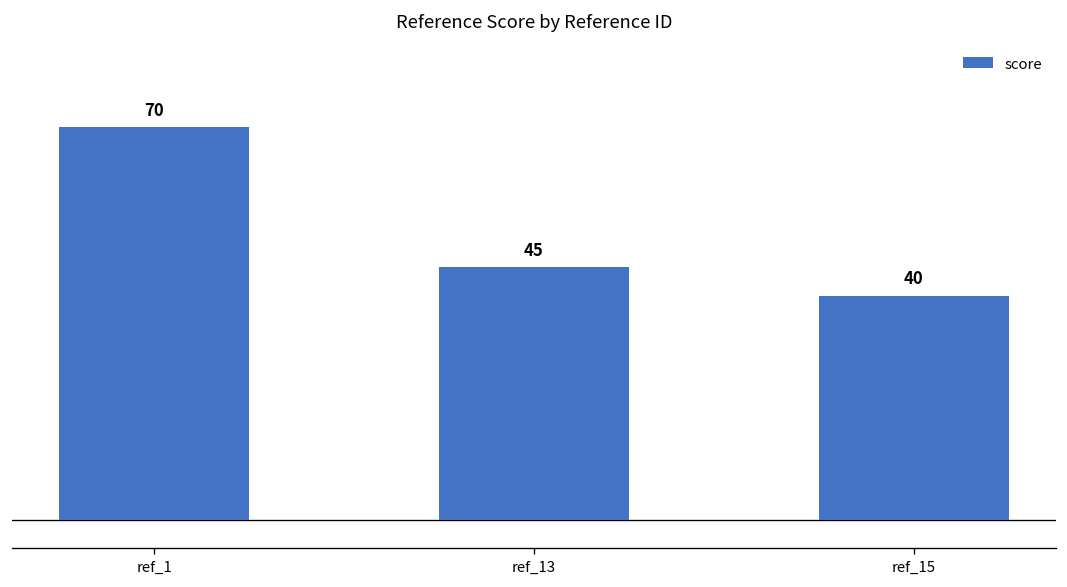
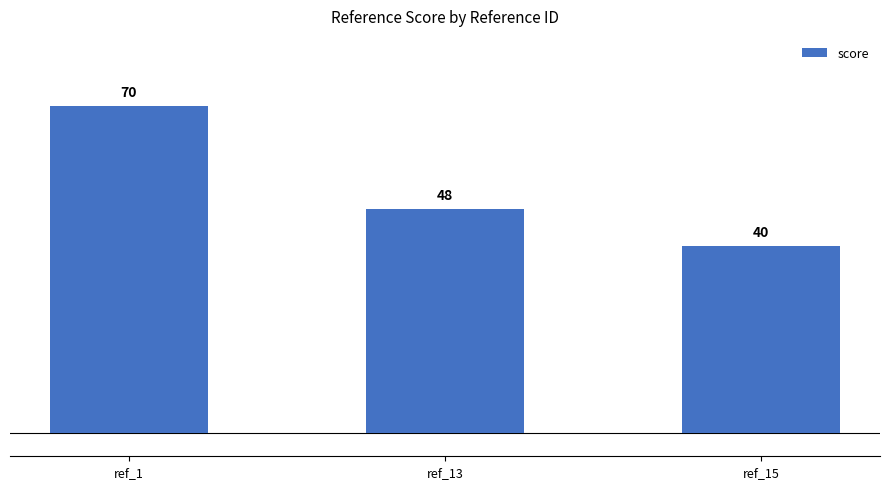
ref_13: 45 -> 48
